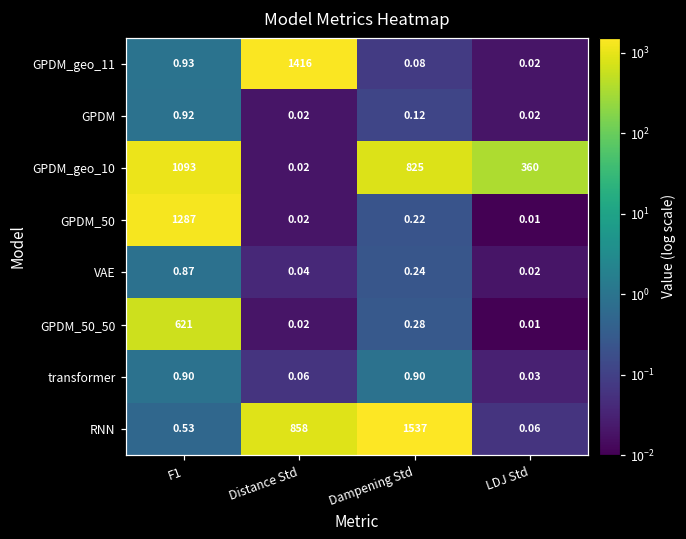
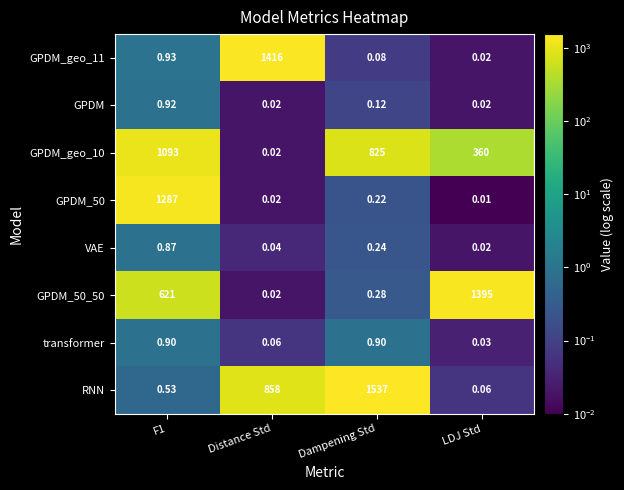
GPDM_50_50, LDJ Std: 0.01 -> 1395
